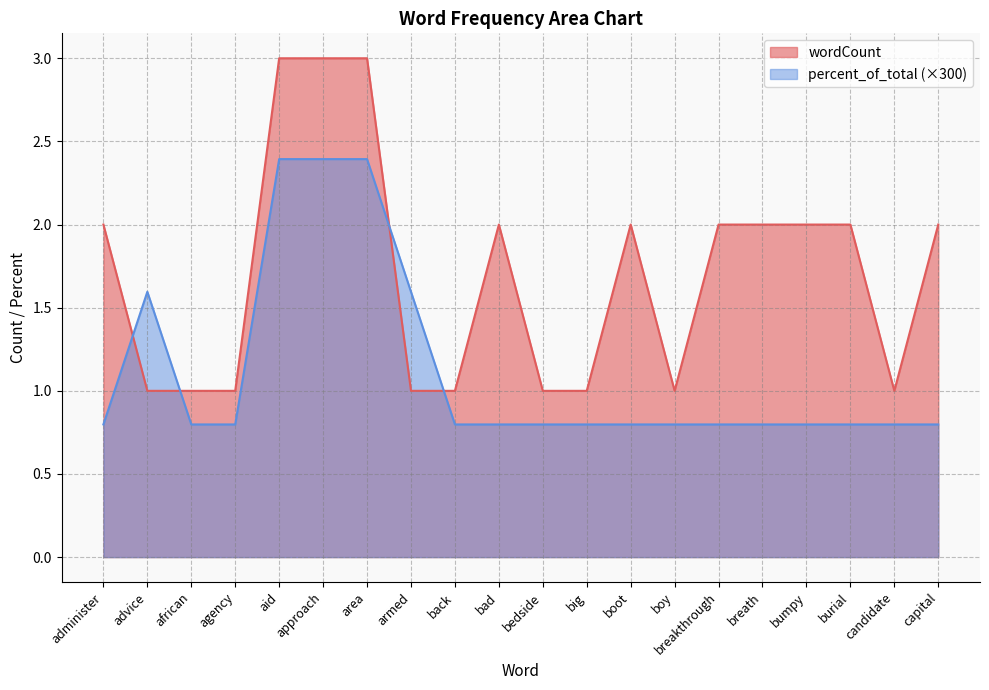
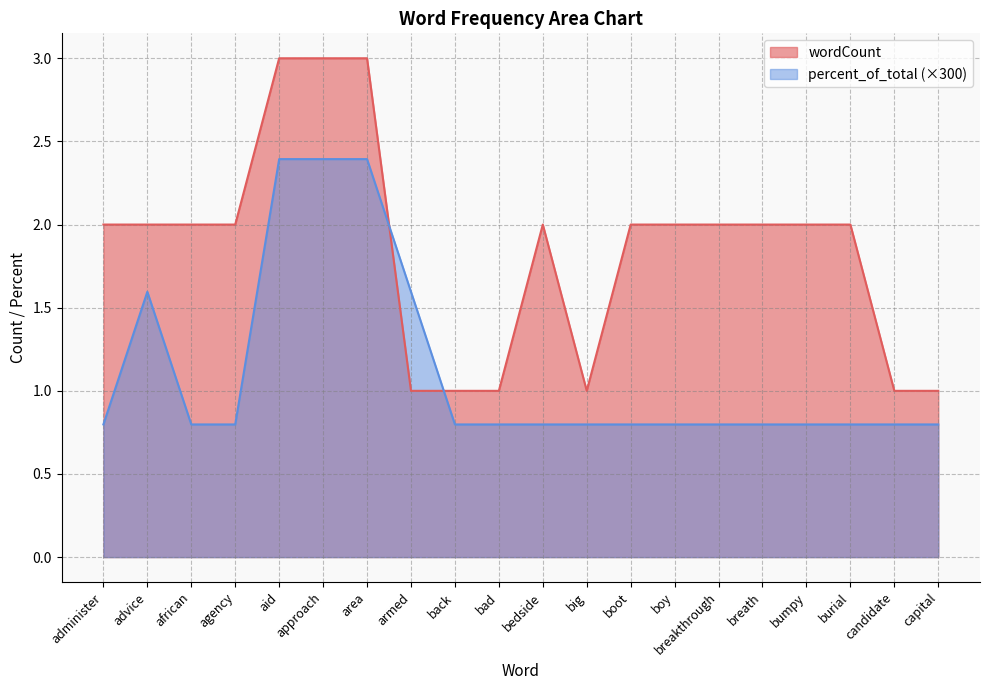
wordCount, advice: 1 -> 2
wordCount, african: 1 -> 2
wordCount, agency: 1 -> 2
wordCount, bad: 2 -> 1
wordCount, bedside: 1 -> 2
wordCount, boy: 1 -> 2
wordCount, capital: 2 -> 1
